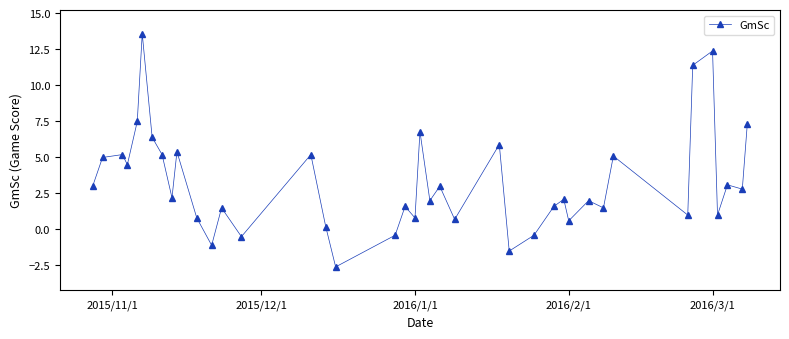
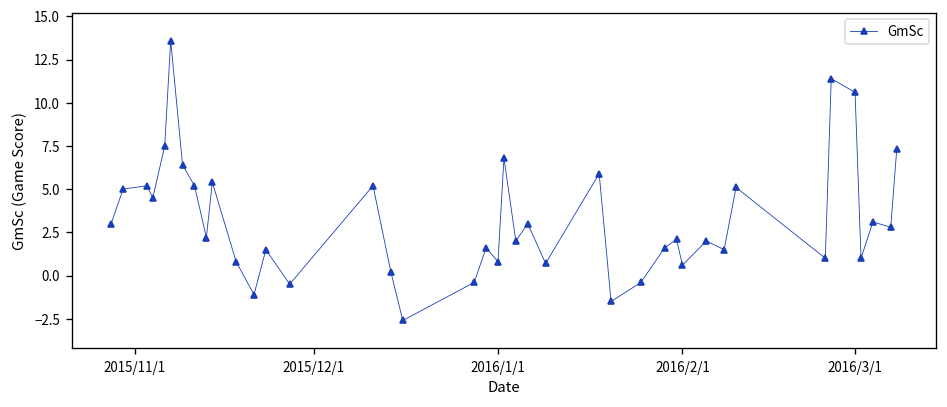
2016/3/1: 12.4 -> 10.6
